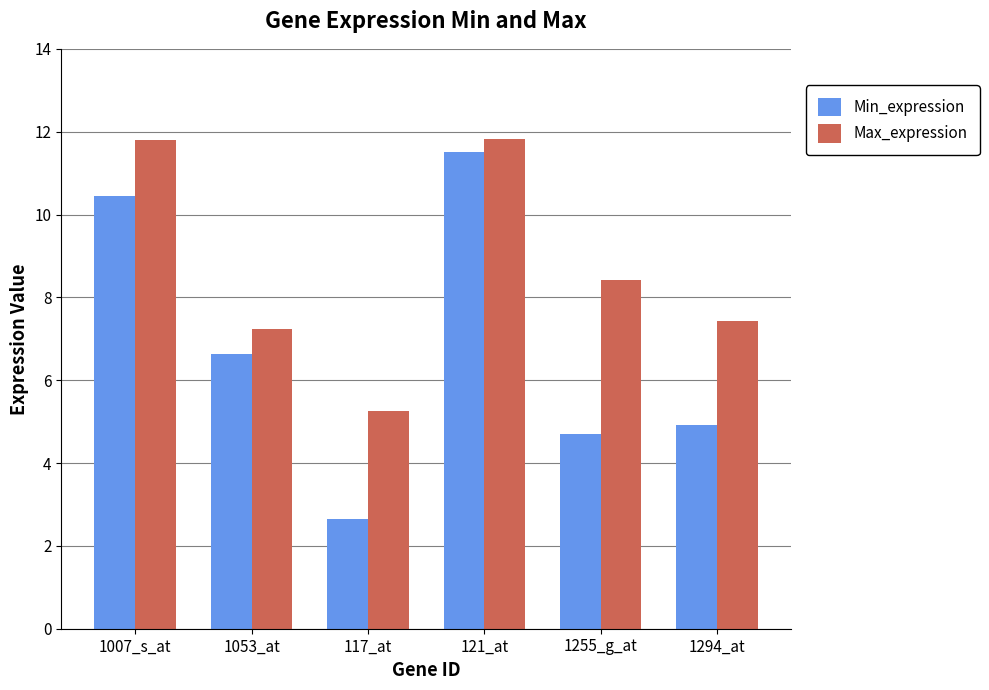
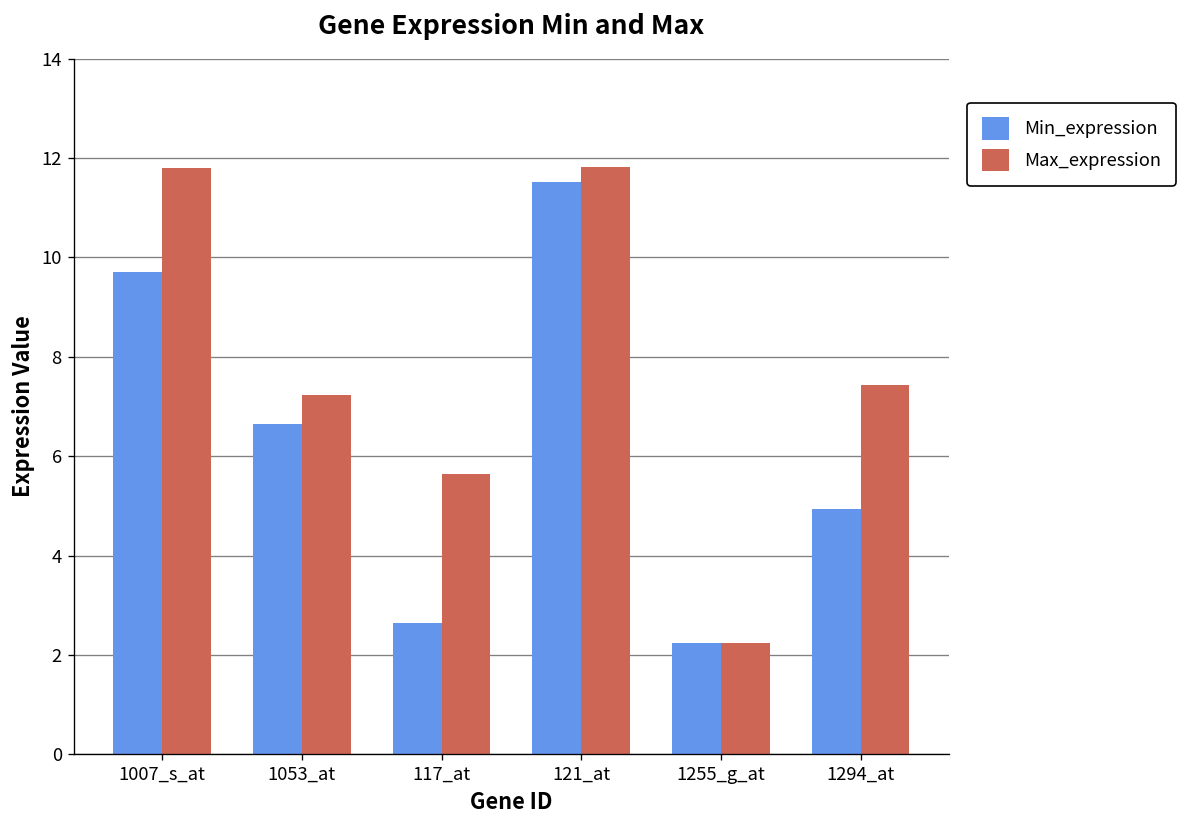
Min_expression, 1007_s_at: 10.5 -> 9.7
Max_expression, 117_at: 5.2 -> 5.6
Min_expression, 1255_g_at: 4.7 -> 2.2
Max_expression, 1255_g_at: 8.4 -> 2.2
